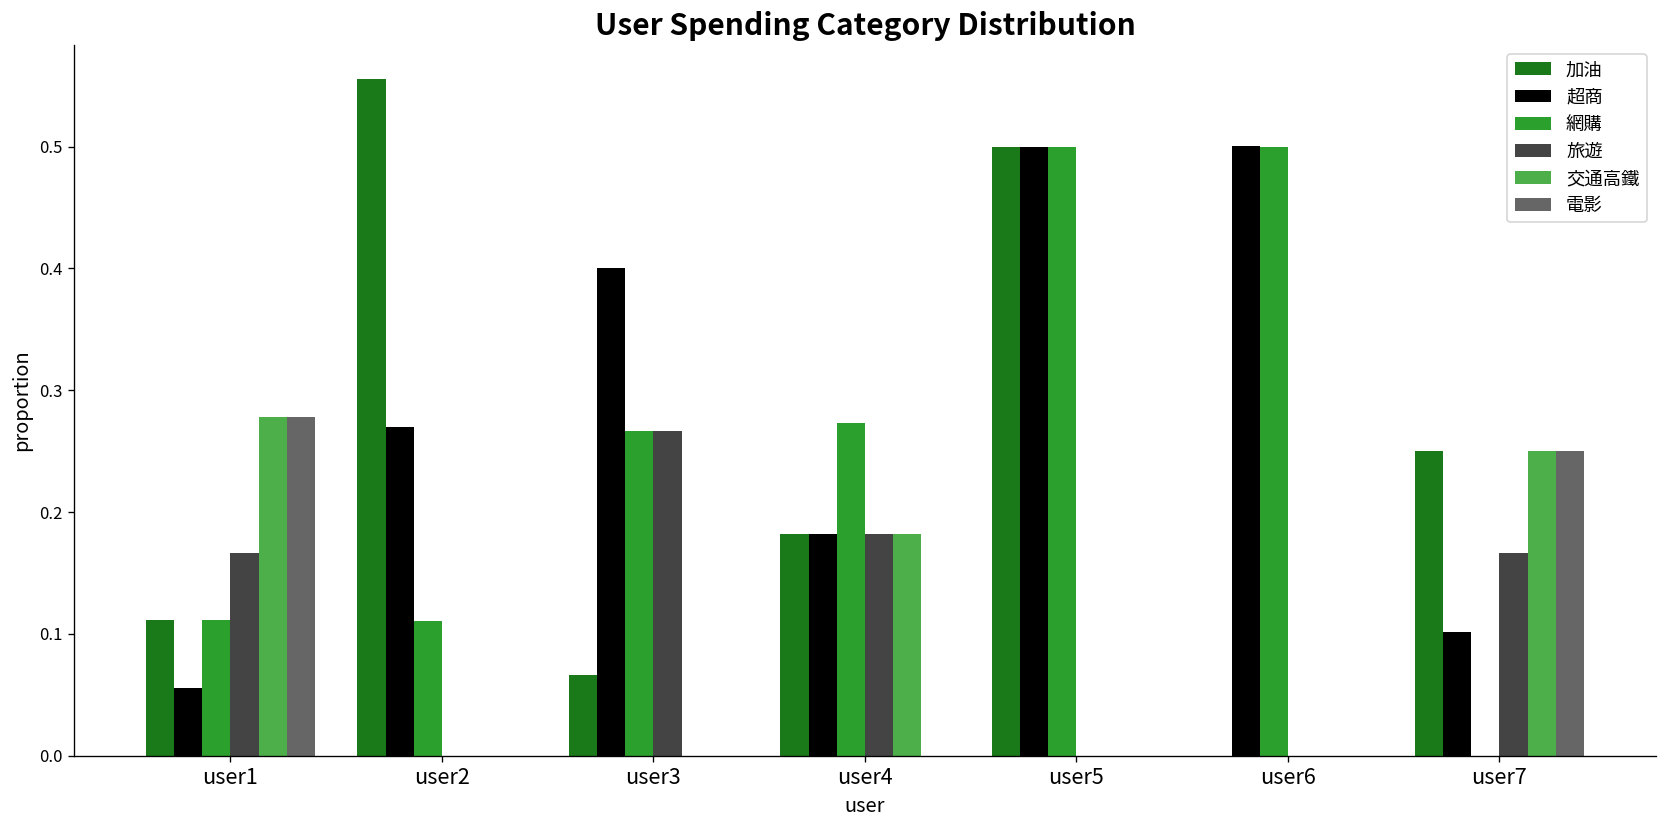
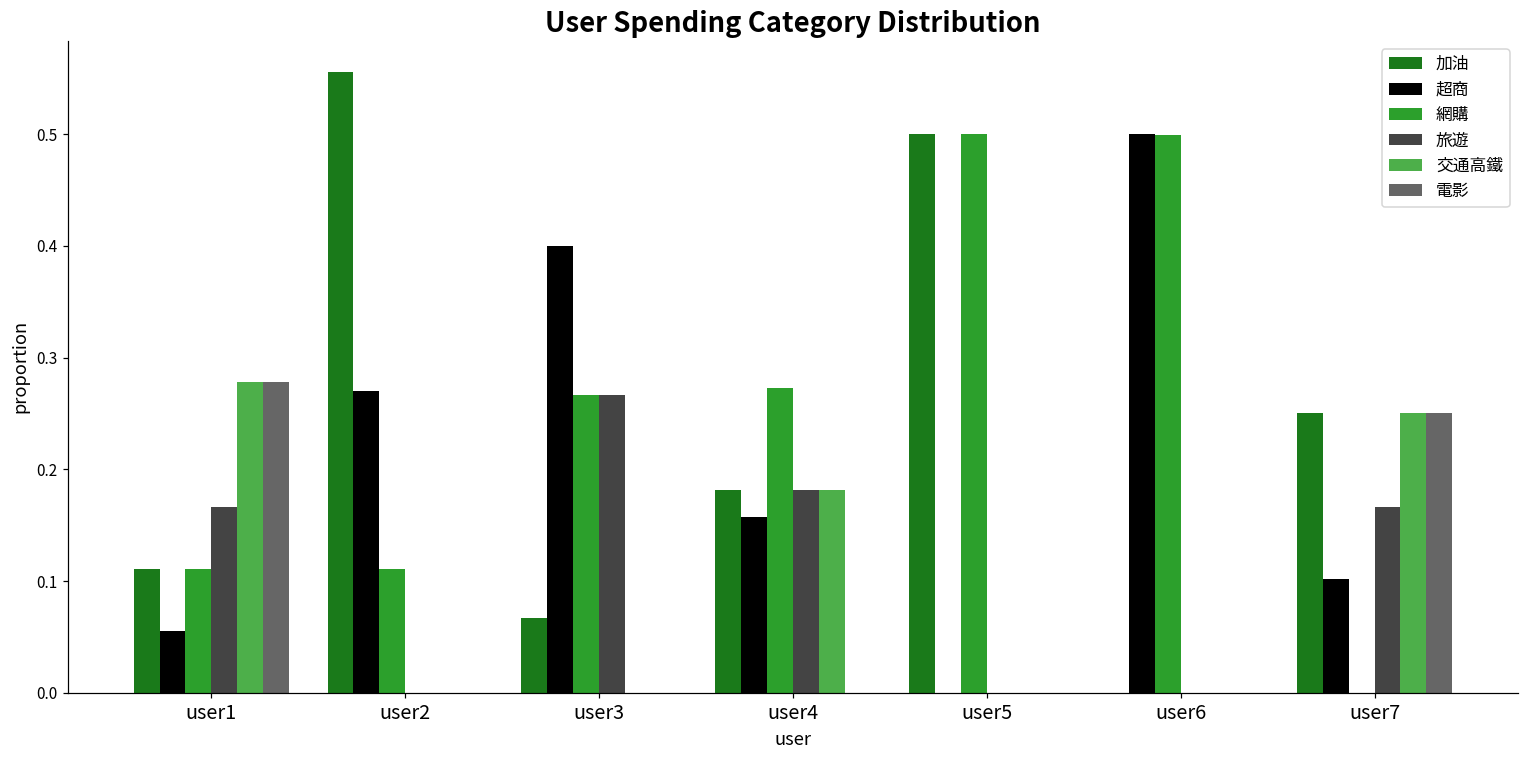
超商, user4: 0.182 -> 0.157
超商, user5: 0.5 -> 0.0
